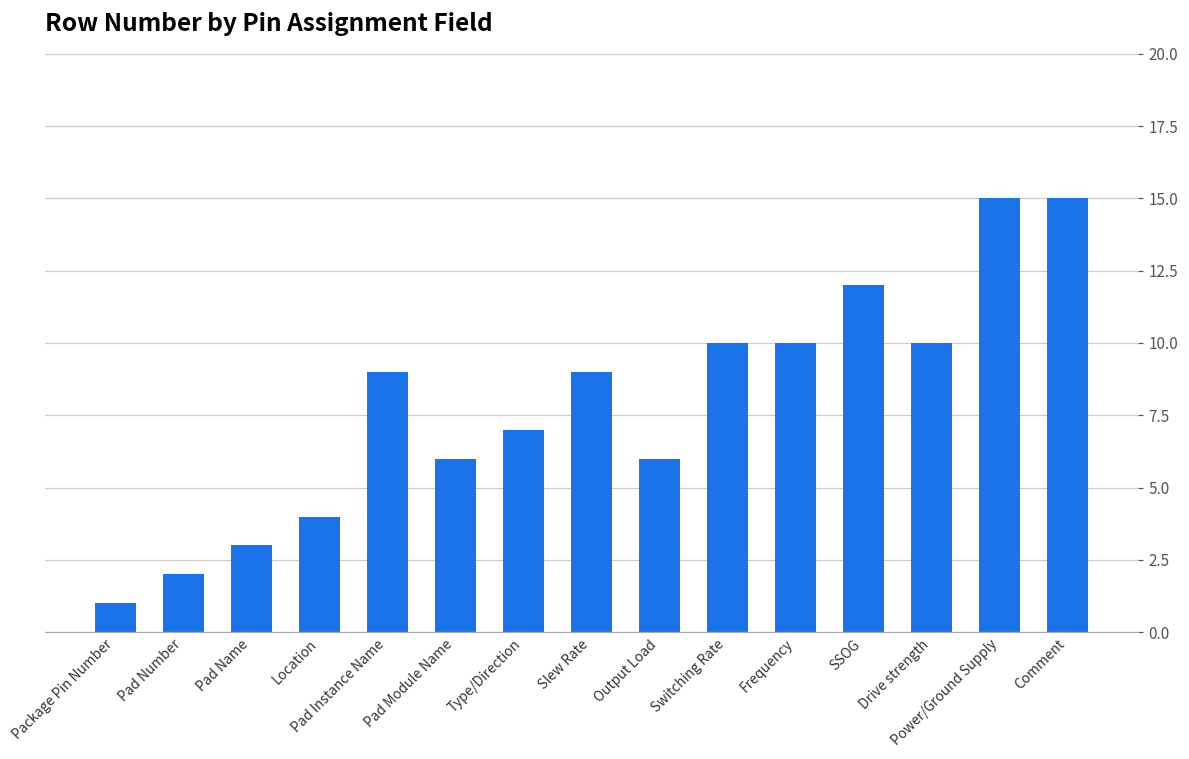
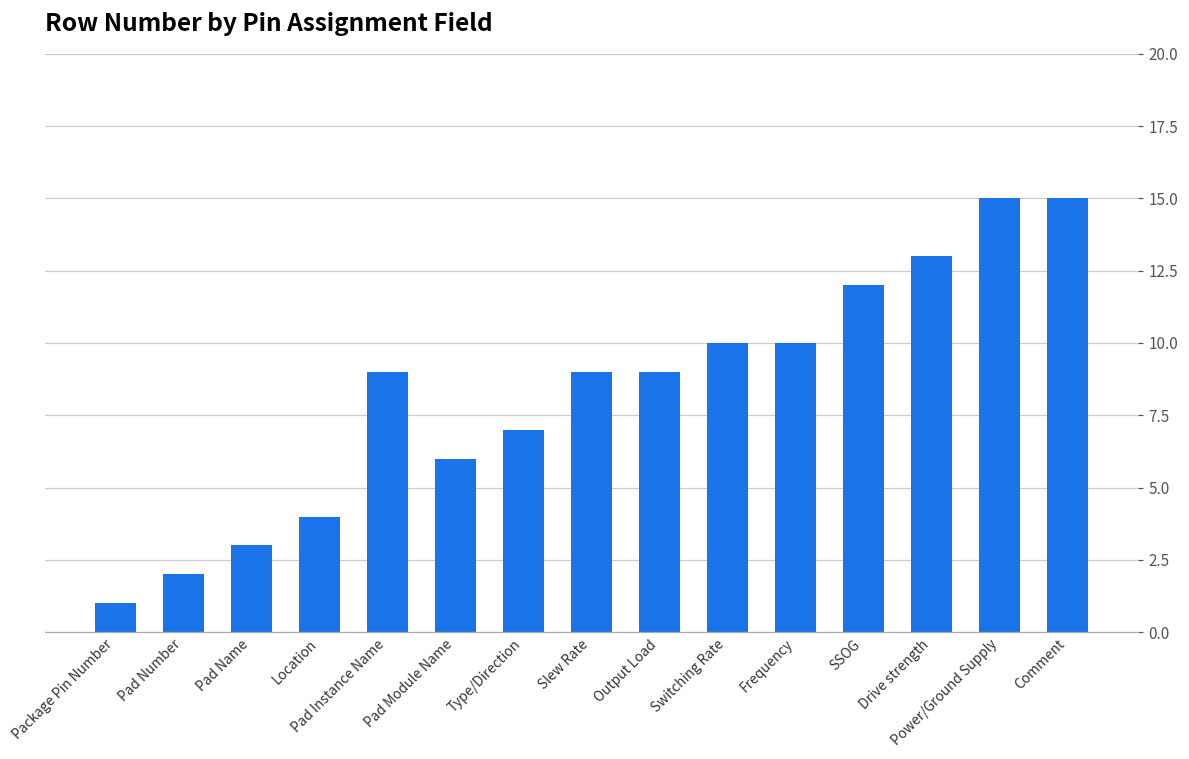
Output Load: 6 -> 9
Drive strength: 10 -> 13
